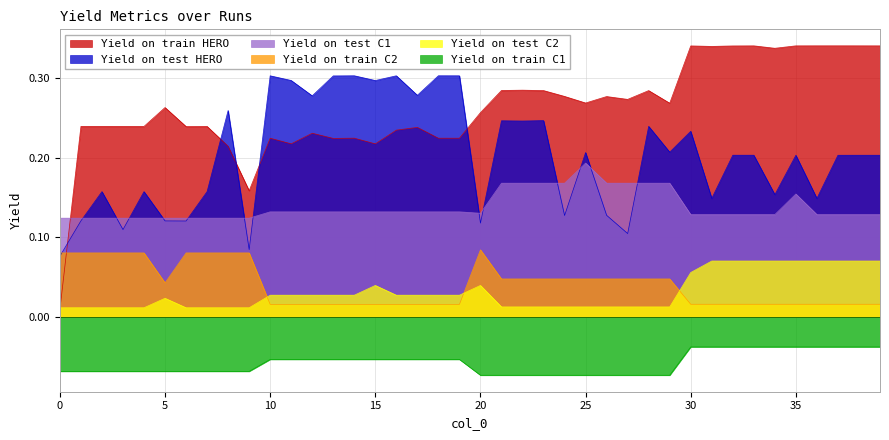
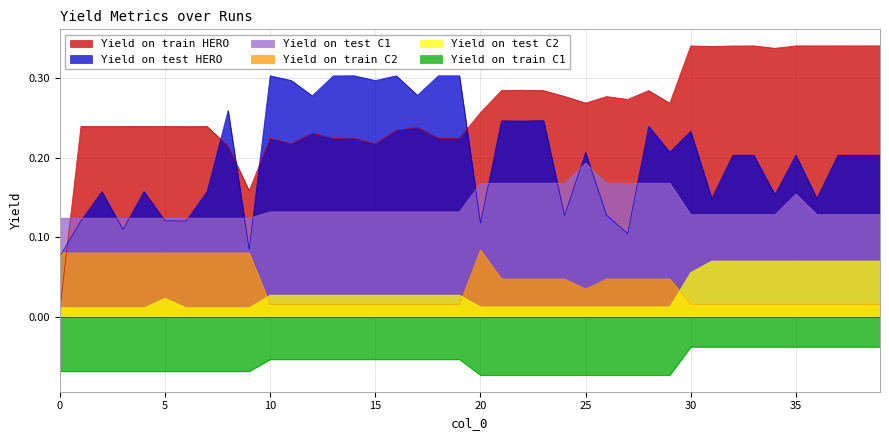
Yield on train HERO, 5: 0.26 -> 0.24
Yield on train C2, 5: 0.04 -> 0.08
Yield on test C2, 15: 0.04 -> 0.03
Yield on test C1, 20: 0.13 -> 0.17
Yield on test C2, 20: 0.04 -> 0.01
Yield on train C2, 25: 0.05 -> 0.04
